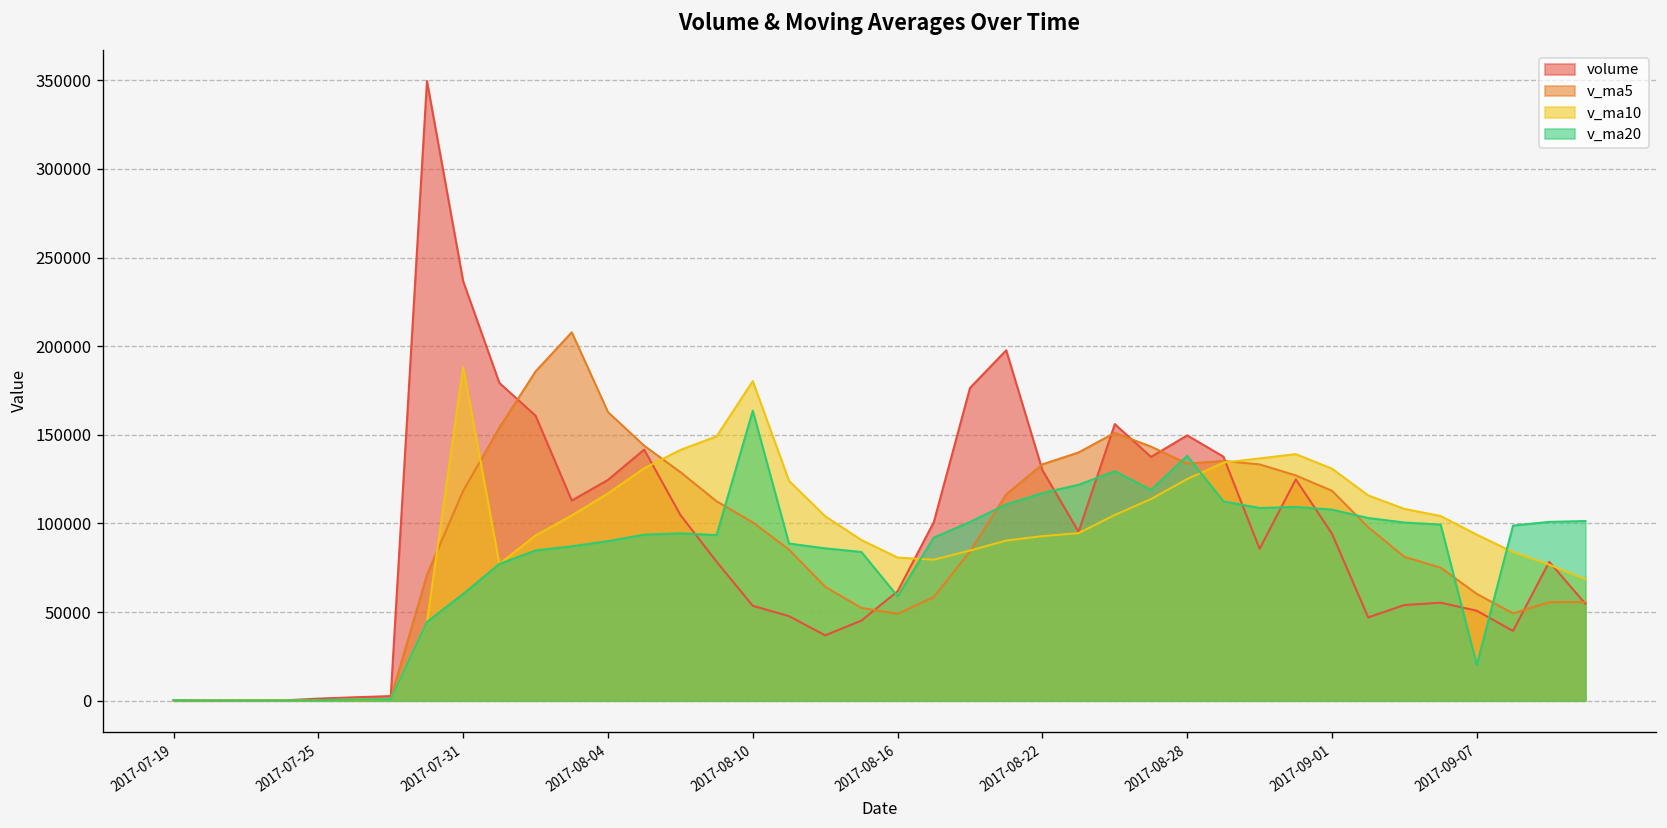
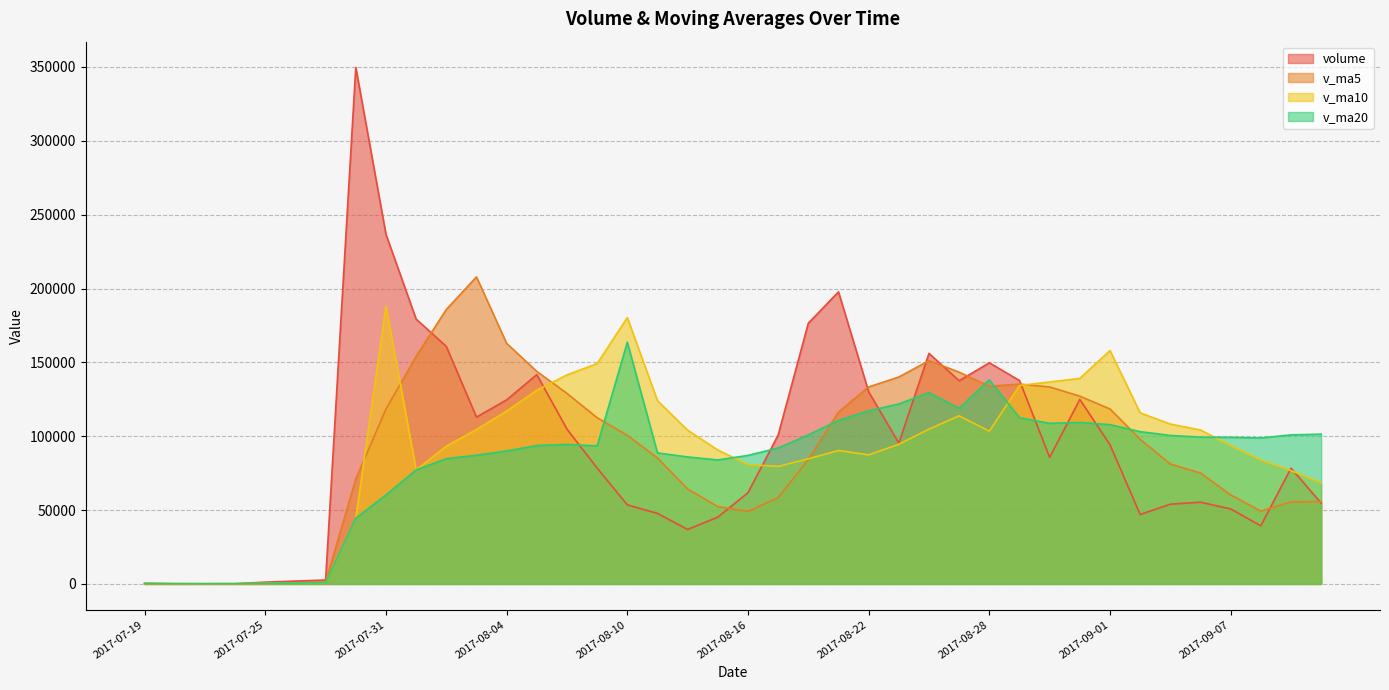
v_ma20, 2017-08-16: 59000 -> 87000
v_ma10, 2017-08-22: 93000 -> 87000
v_ma10, 2017-08-28: 125000 -> 103000
v_ma10, 2017-09-01: 131000 -> 158000
v_ma20, 2017-09-07: 20000 -> 99000
